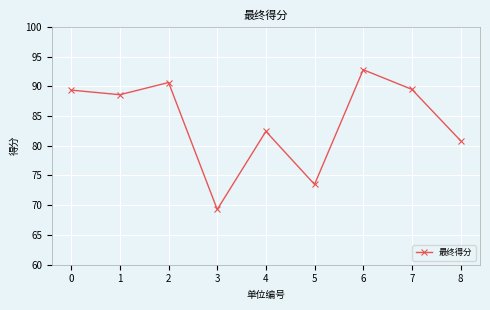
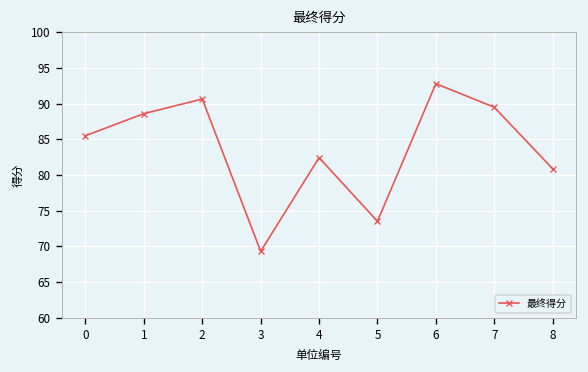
0: 89 -> 85
